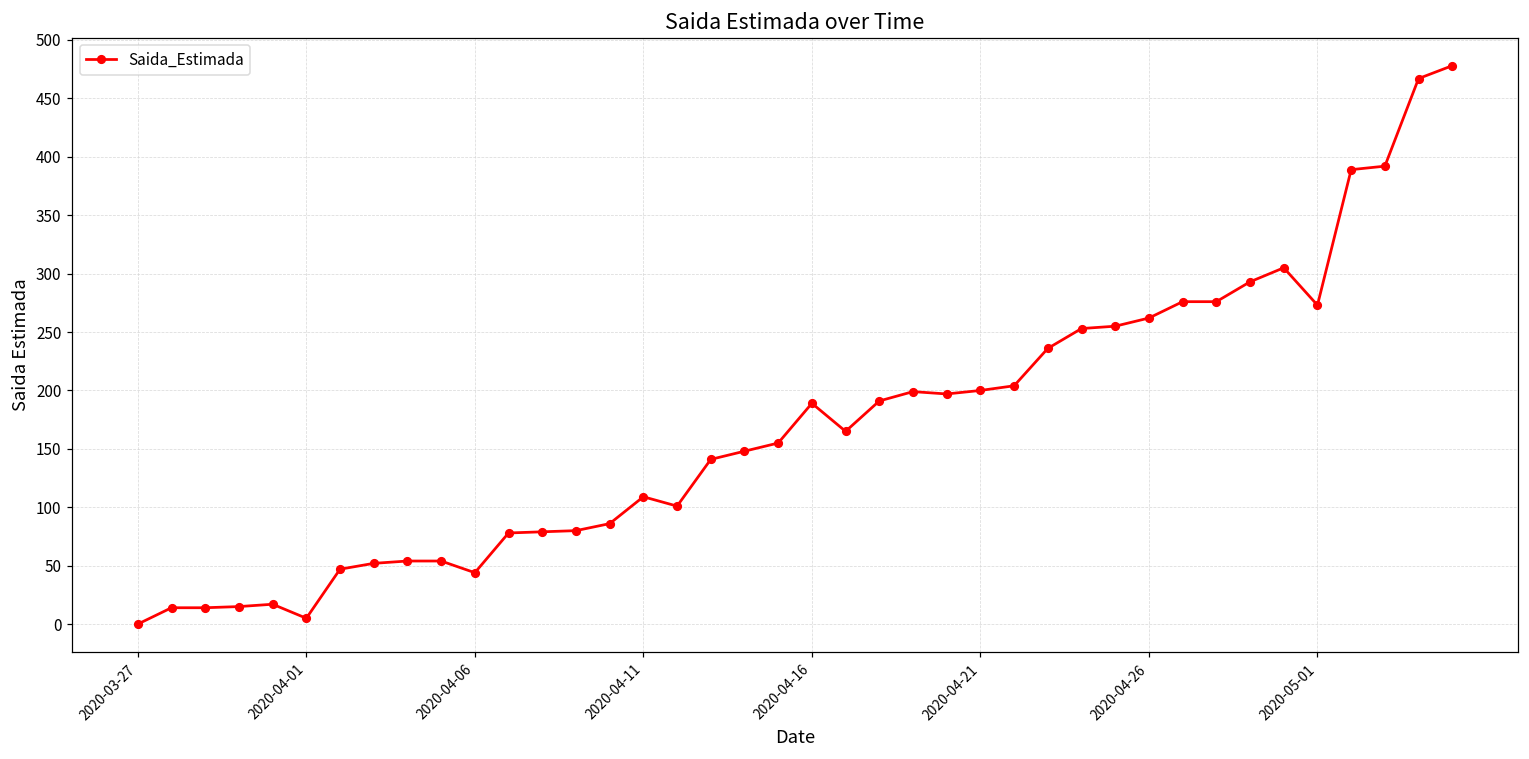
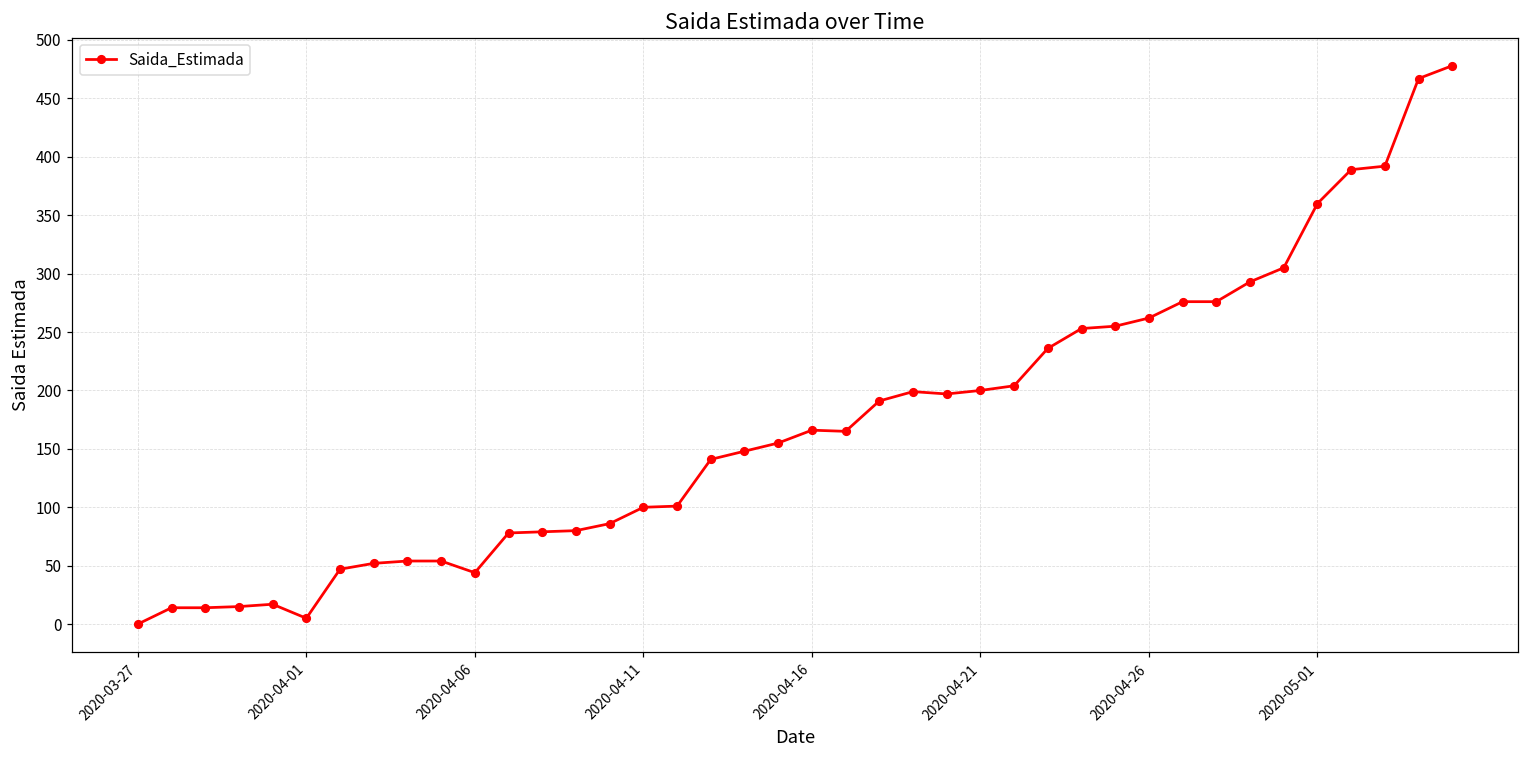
2020-04-11: 109 -> 100
2020-04-16: 189 -> 166
2020-05-01: 273 -> 360
